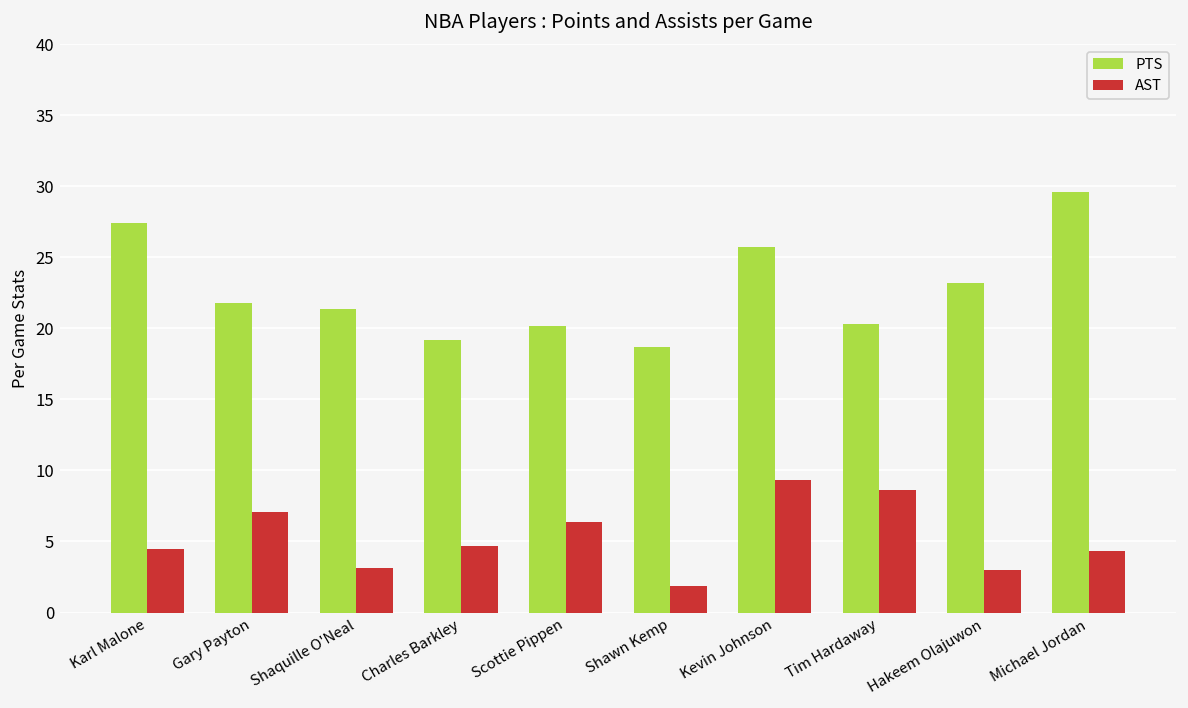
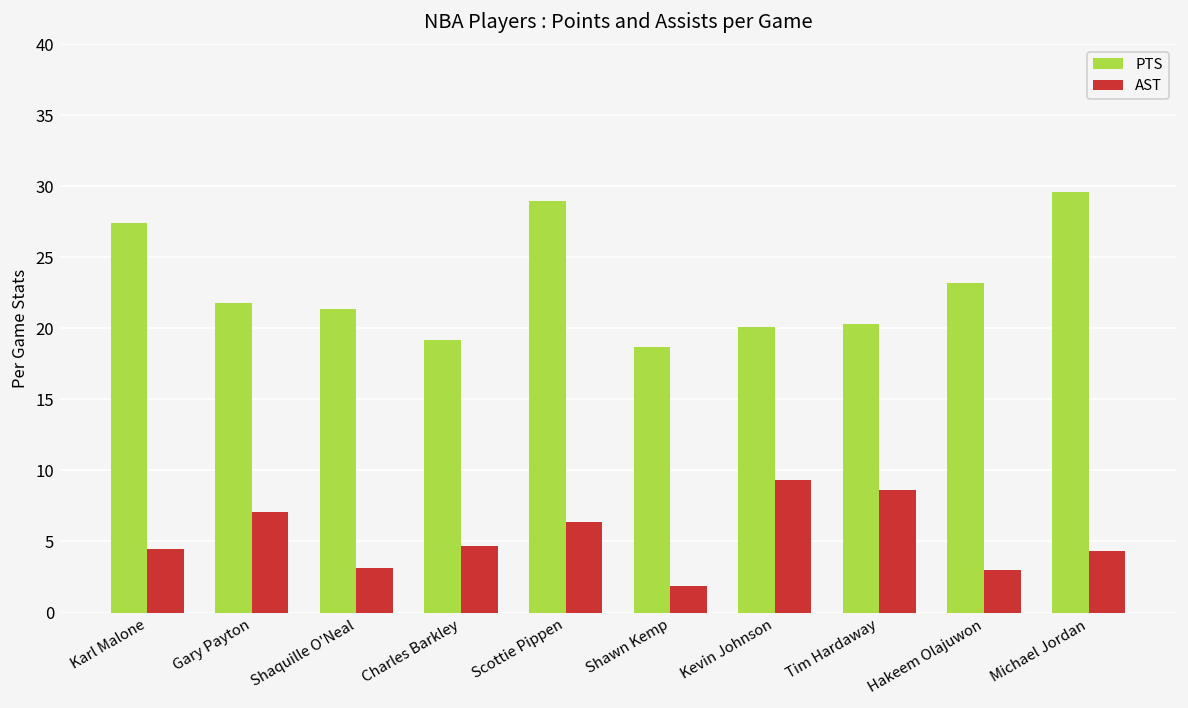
PTS, Scottie Pippen: 20.2 -> 29.0
PTS, Kevin Johnson: 25.7 -> 20.1
